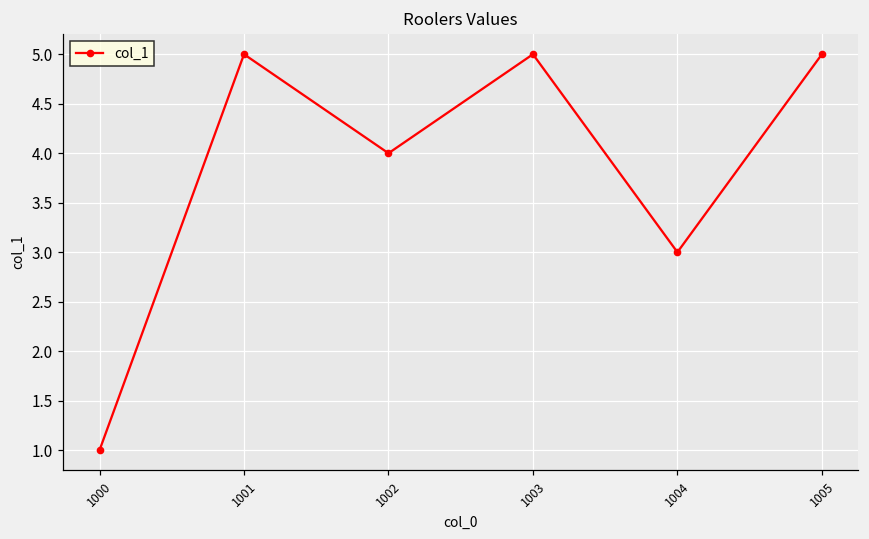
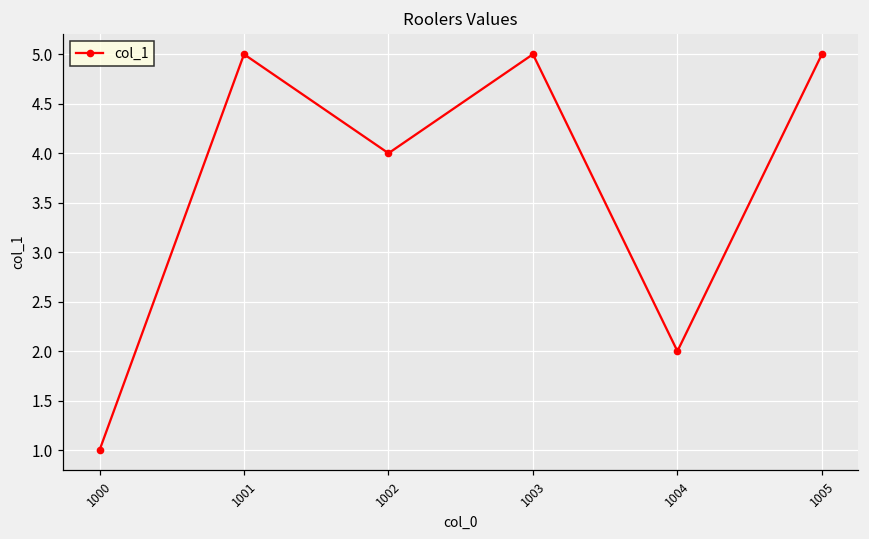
1004: 3 -> 2
